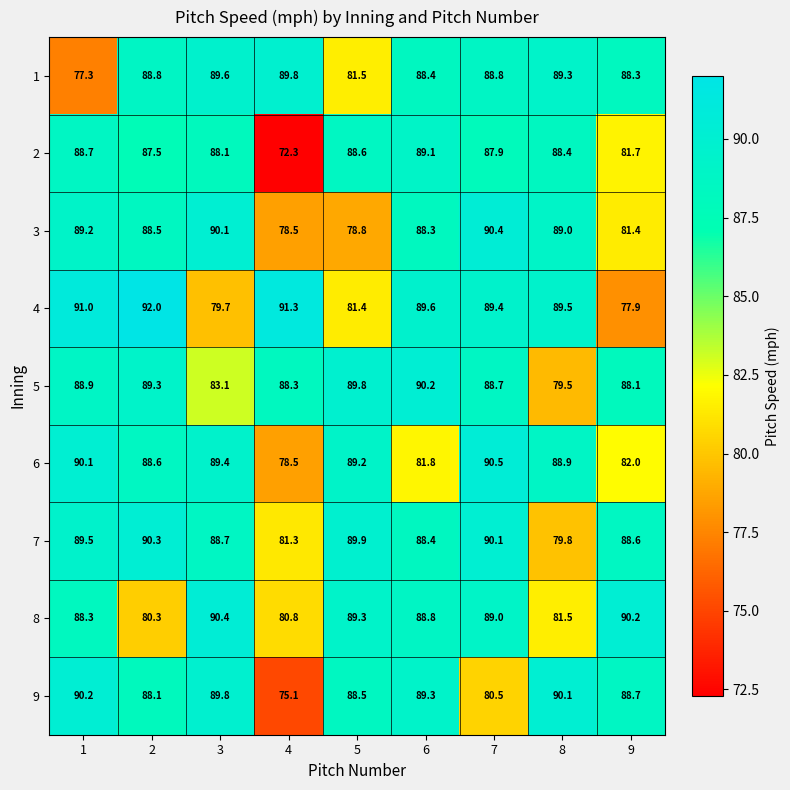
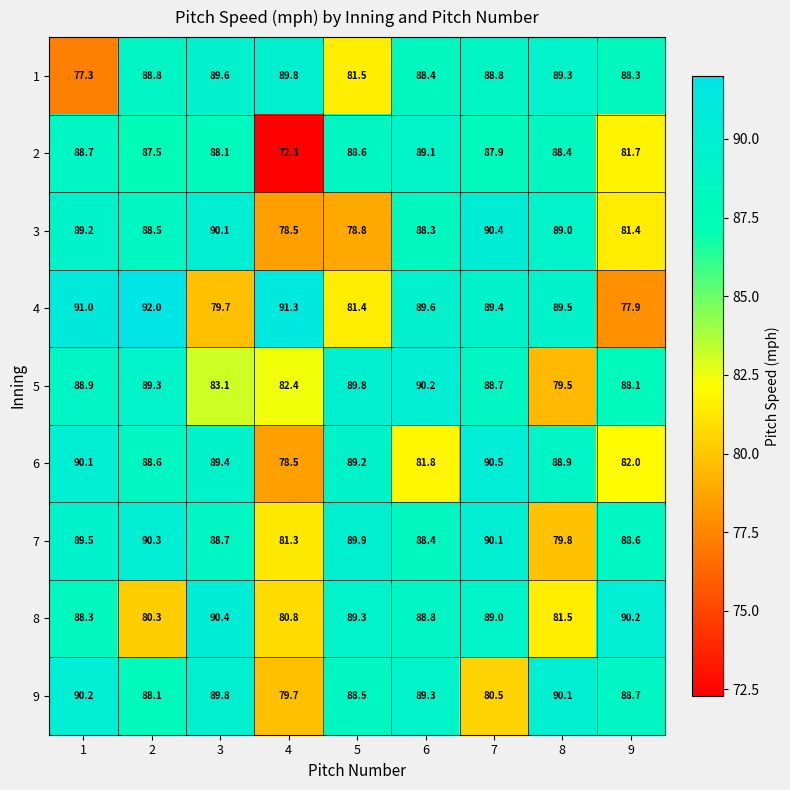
5, 4: 88.3 -> 82.4
9, 4: 75.1 -> 79.7
